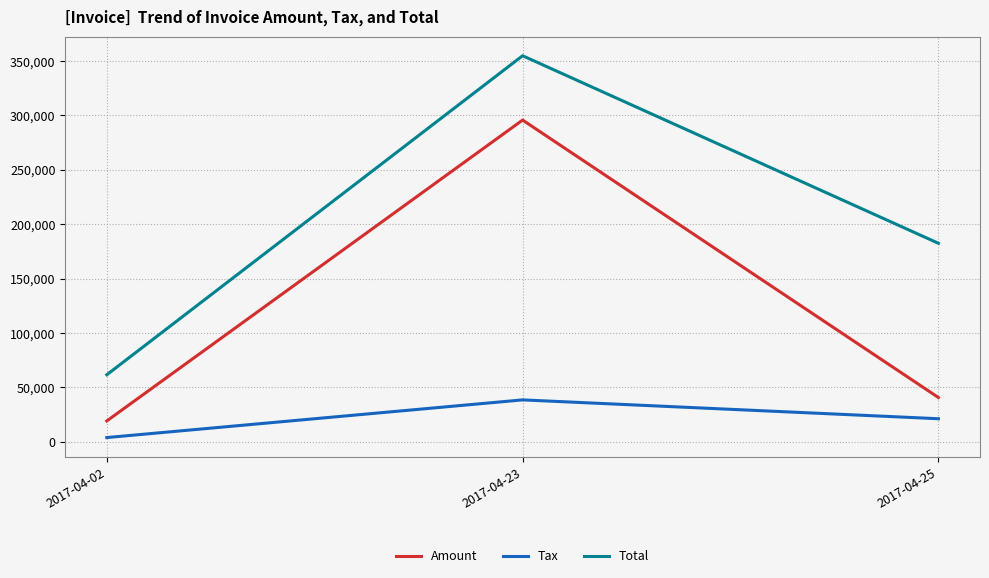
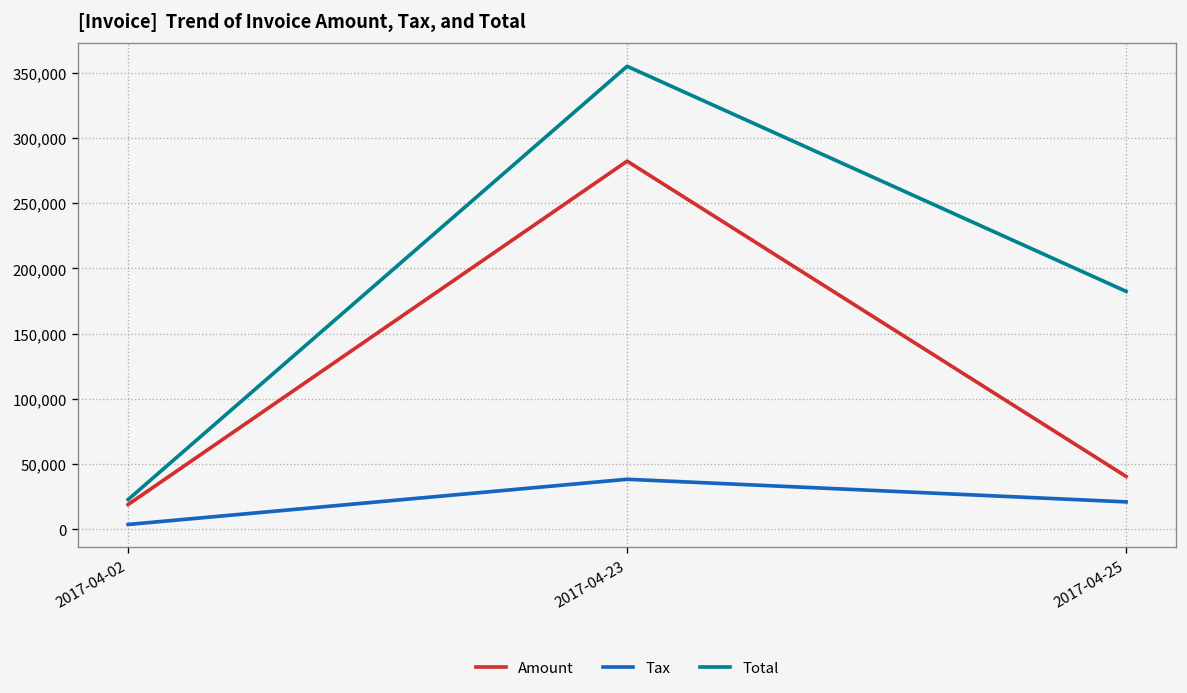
Total, 2017-04-02: 62,000 -> 23,000
Amount, 2017-04-23: 296,000 -> 282,000
